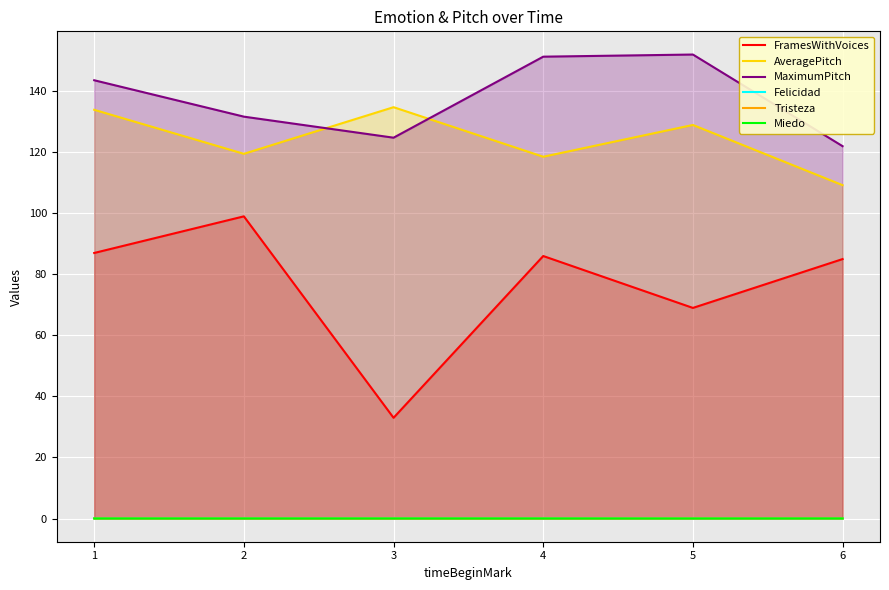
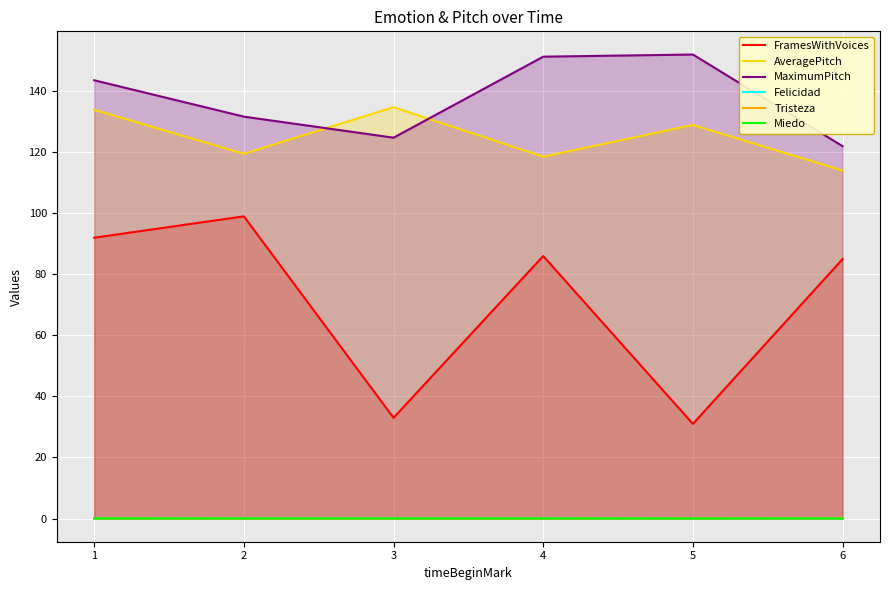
FramesWithVoices, 1: 87 -> 92
FramesWithVoices, 5: 69 -> 31
AveragePitch, 6: 109 -> 114
